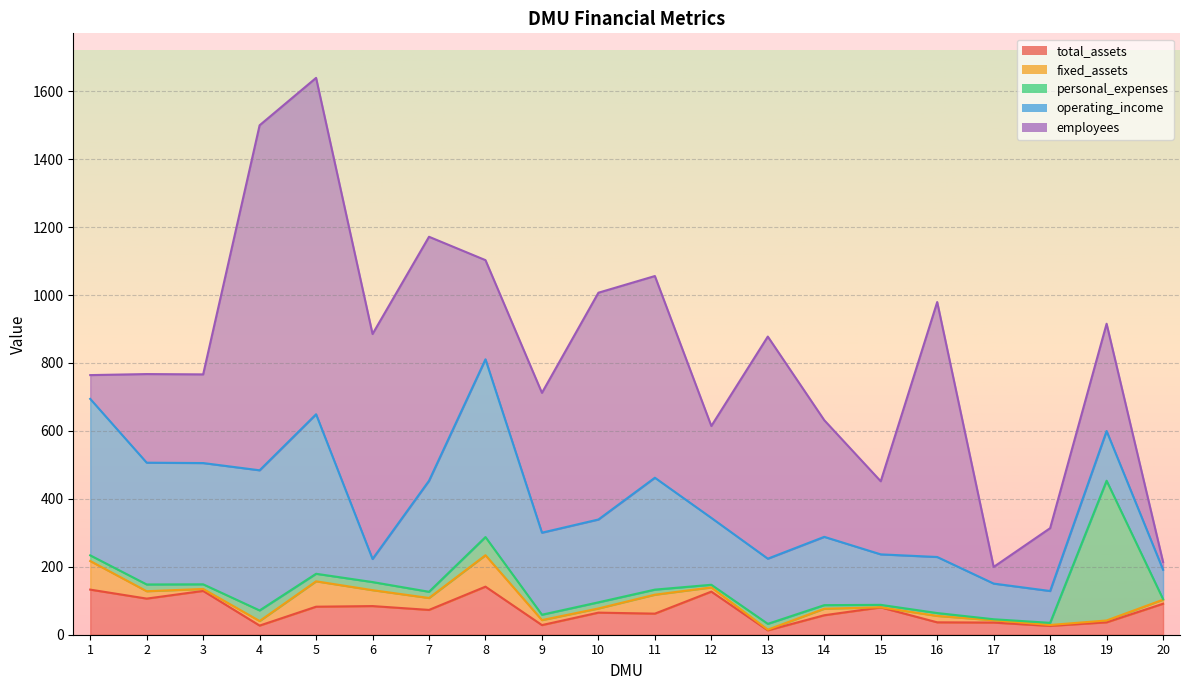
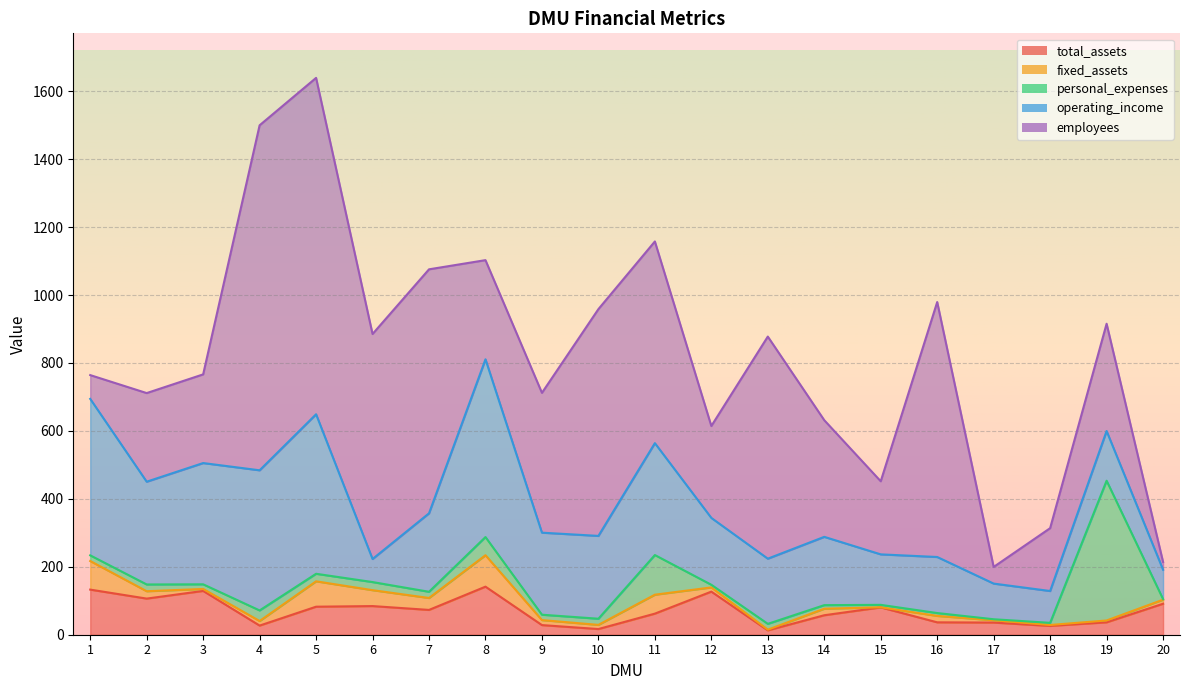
operating_income, 2: 360 -> 300
operating_income, 7: 330 -> 230
total_assets, 10: 70 -> 20
personal_expenses, 11: 10 -> 120
